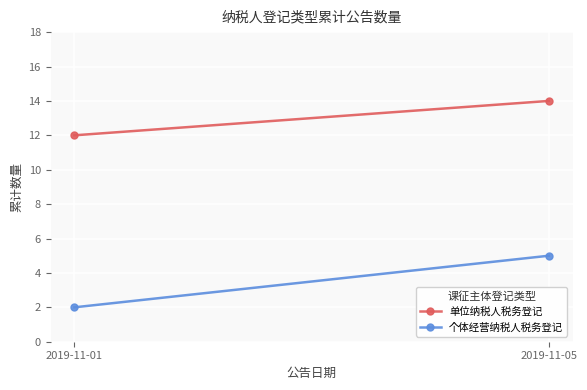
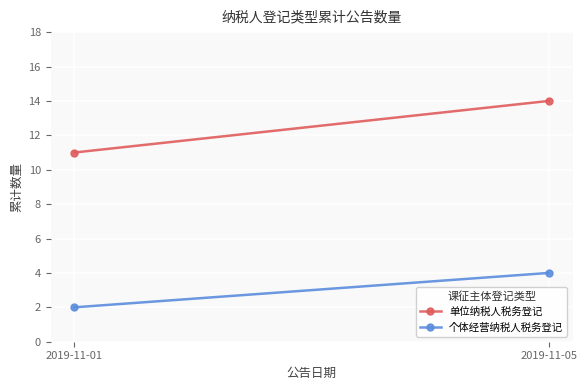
单位纳税人税务登记, 2019-11-01: 12 -> 11
个体经营纳税人税务登记, 2019-11-05: 5 -> 4
